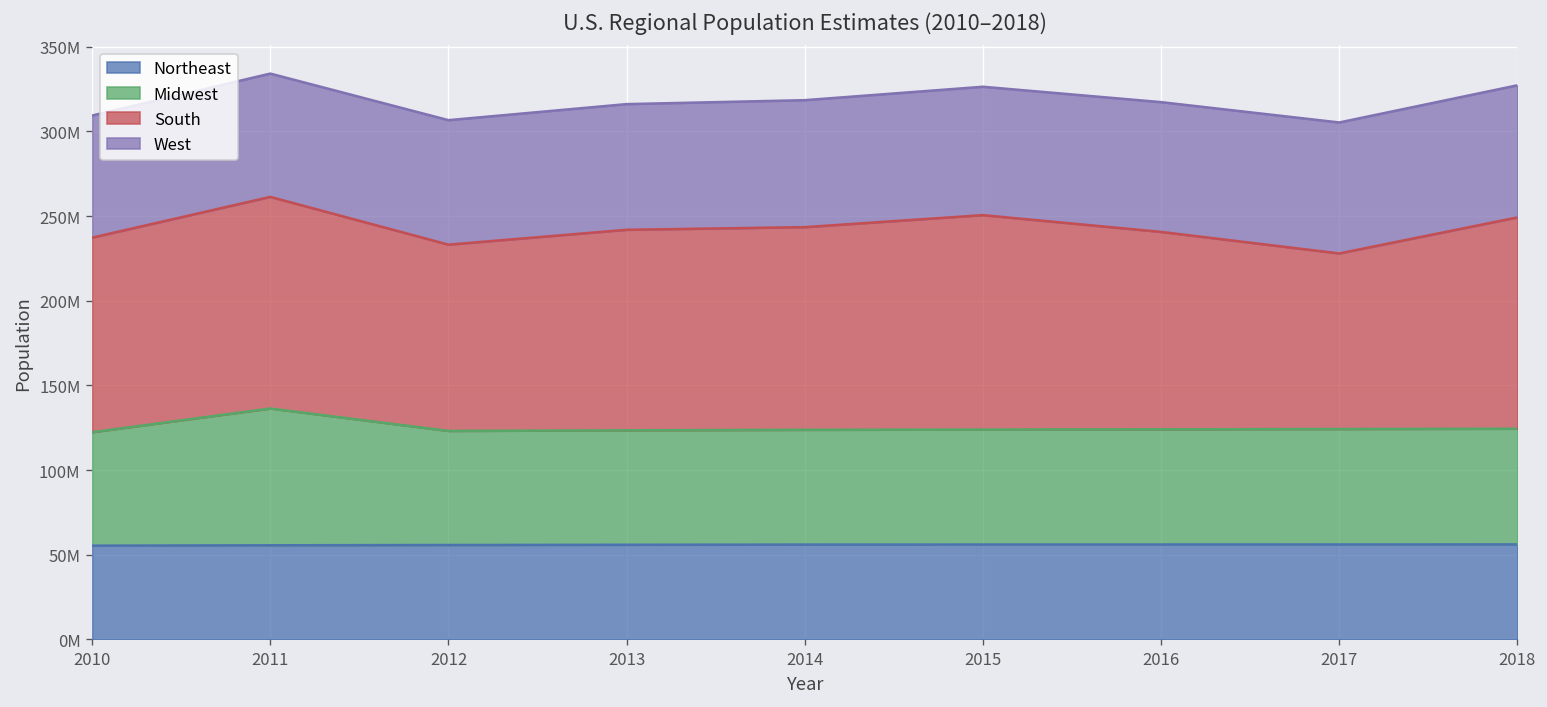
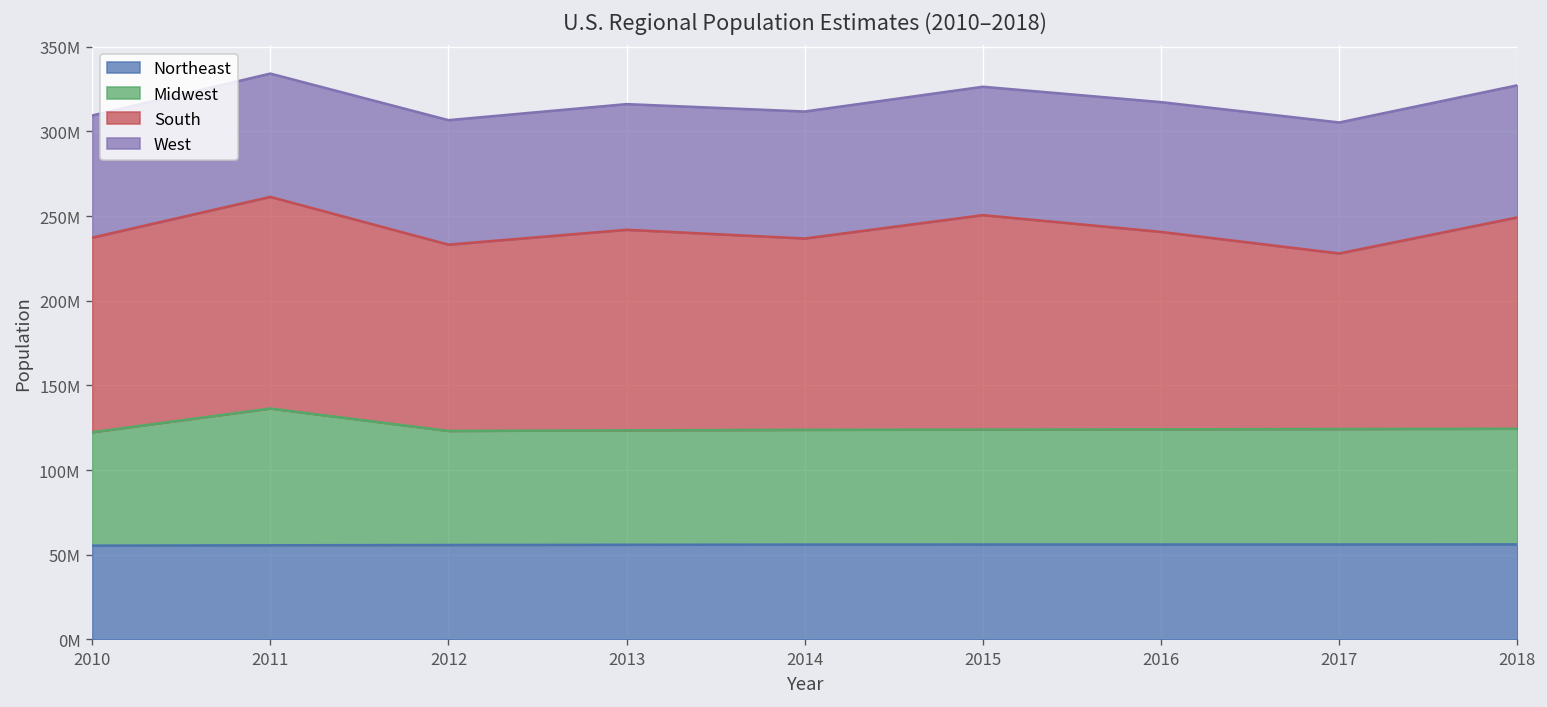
South, 2014: 120000000 -> 113000000
